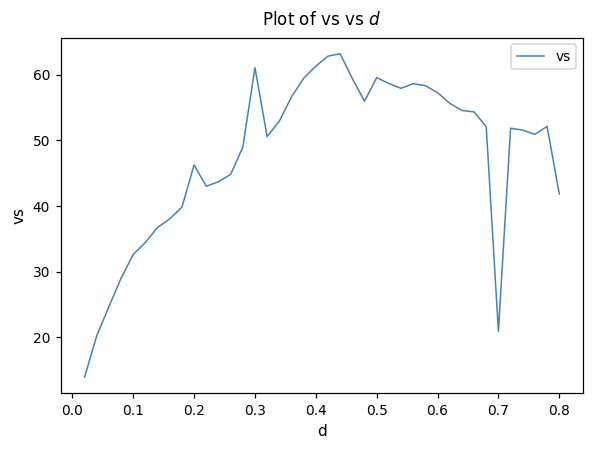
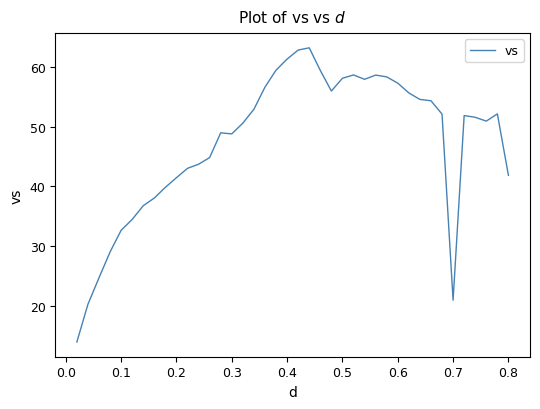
0.2: 46 -> 41
0.3: 61 -> 49
0.5: 60 -> 58
